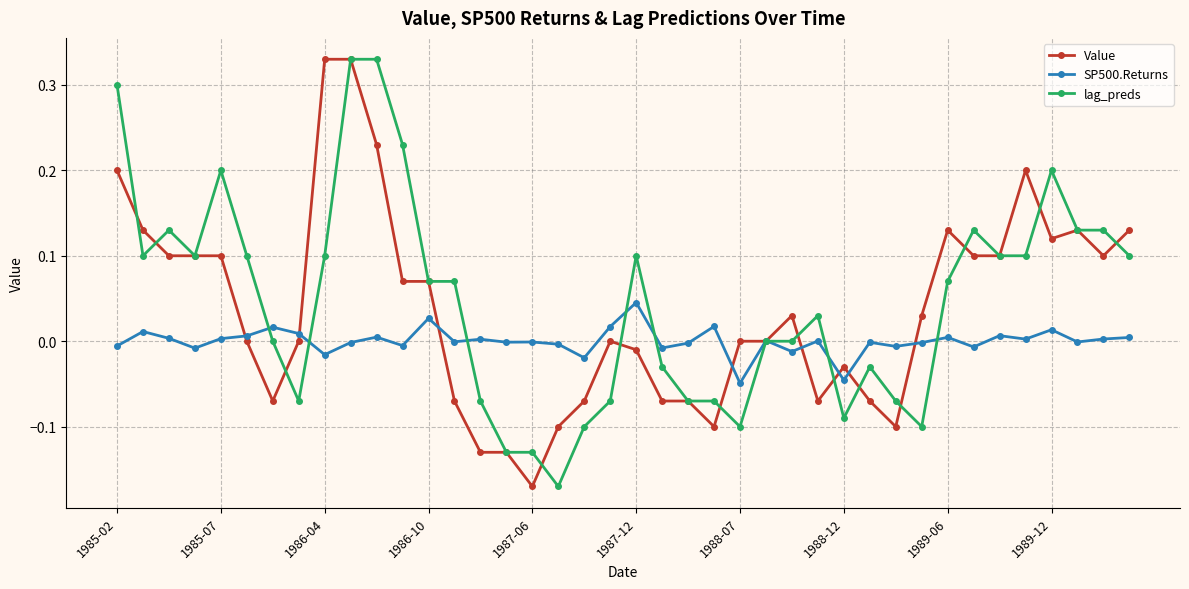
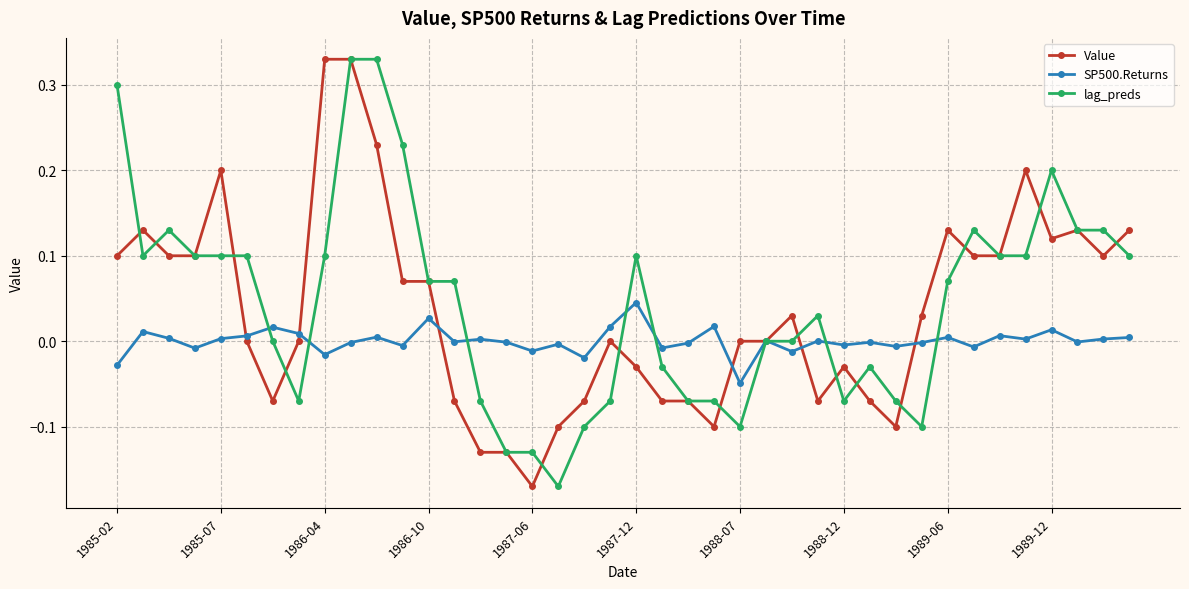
Value, 1985-02: 0.2 -> 0.1
SP500.Returns, 1985-02: -0.01 -> -0.03
Value, 1985-07: 0.1 -> 0.2
lag_preds, 1985-07: 0.2 -> 0.1
SP500.Returns, 1987-06: 0.00 -> -0.01
Value, 1987-12: -0.01 -> -0.03
SP500.Returns, 1988-12: -0.05 -> 0.00
lag_preds, 1988-12: -0.09 -> -0.07
